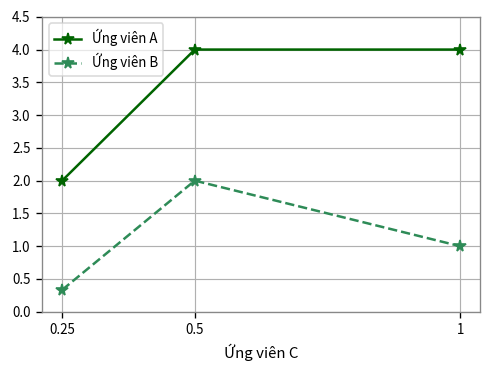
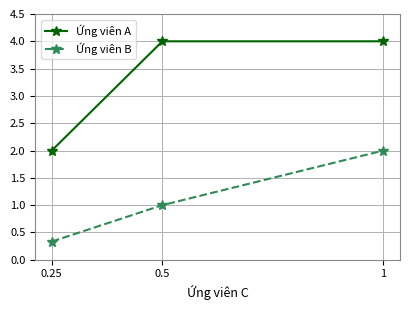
Ứng viên B, 0.5: 2 -> 1
Ứng viên B, 1: 1 -> 2
